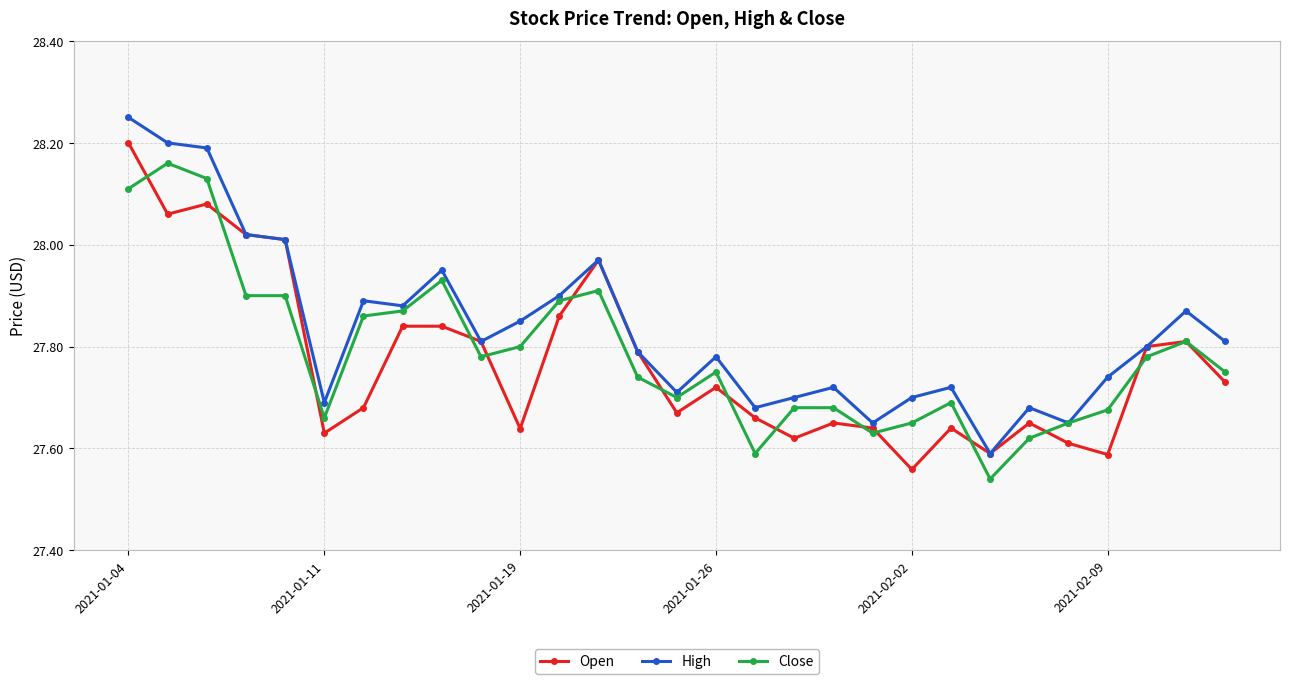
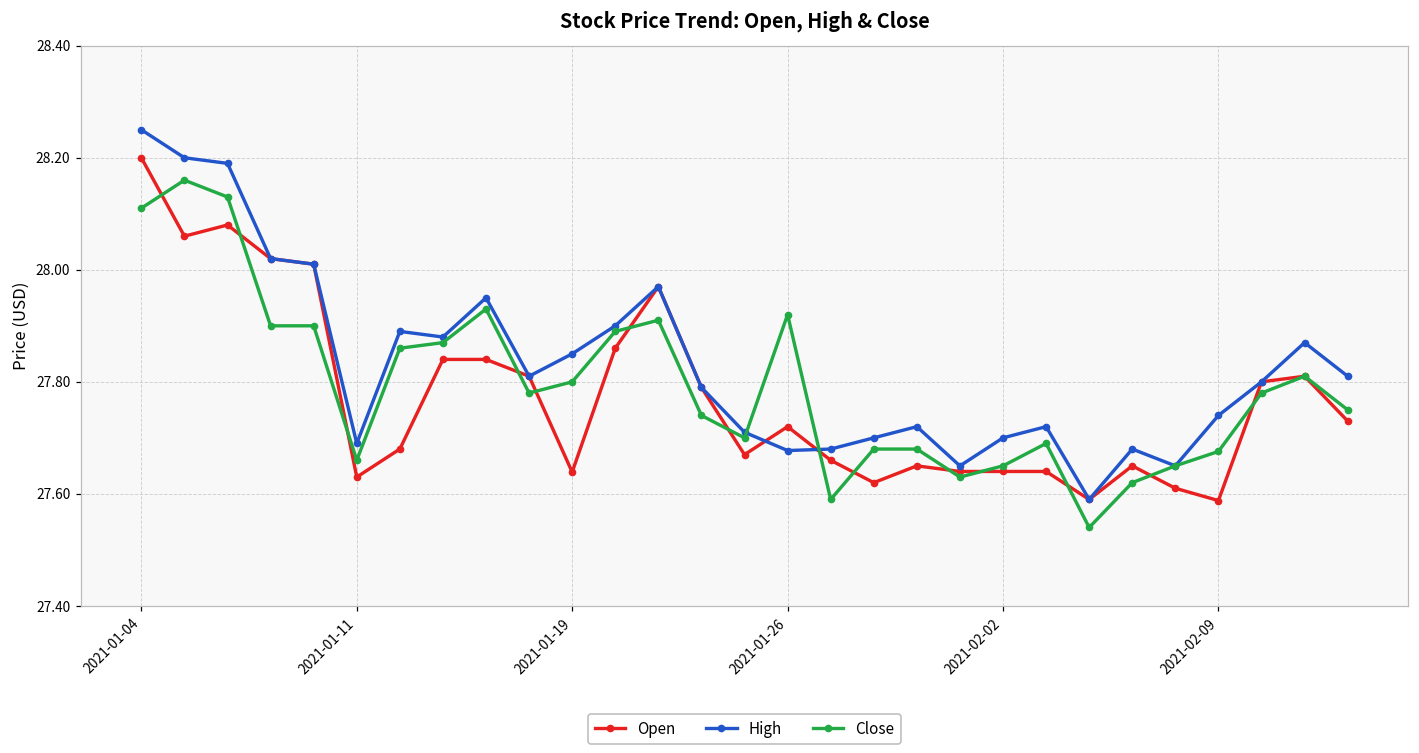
High, 2021-01-26: 27.78 -> 27.68
Close, 2021-01-26: 27.75 -> 27.92
Open, 2021-02-02: 27.56 -> 27.64
